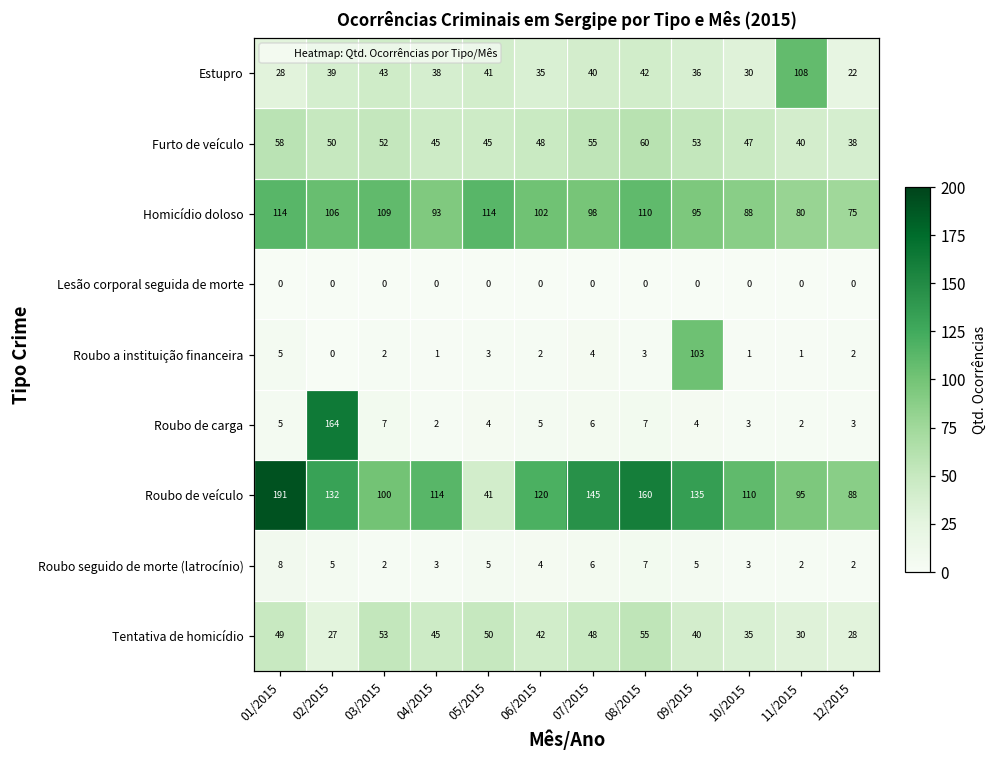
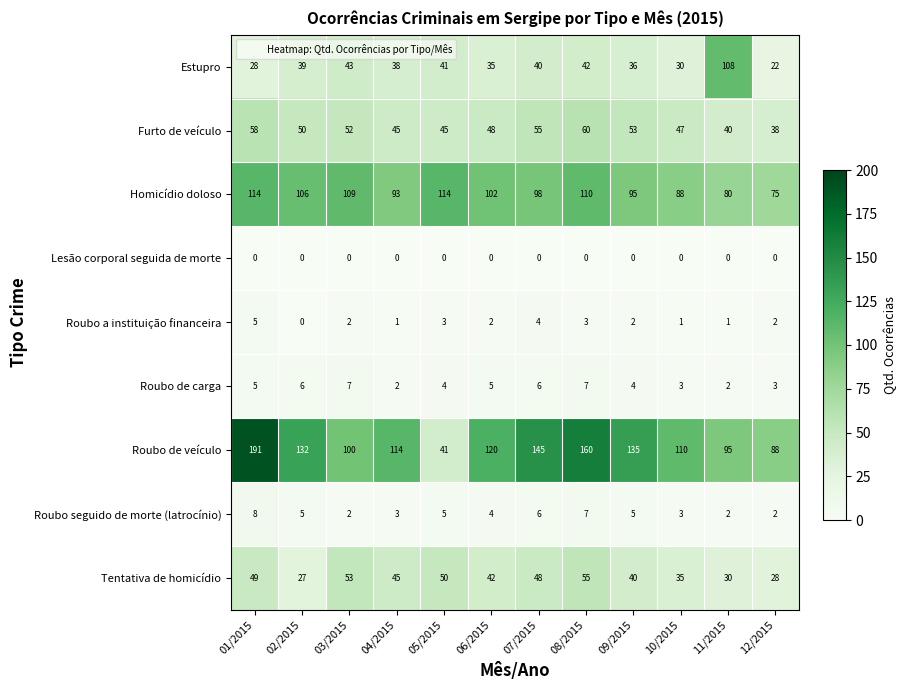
Roubo a instituição financeira, 09/2015: 103 -> 2
Roubo de carga, 02/2015: 164 -> 6
